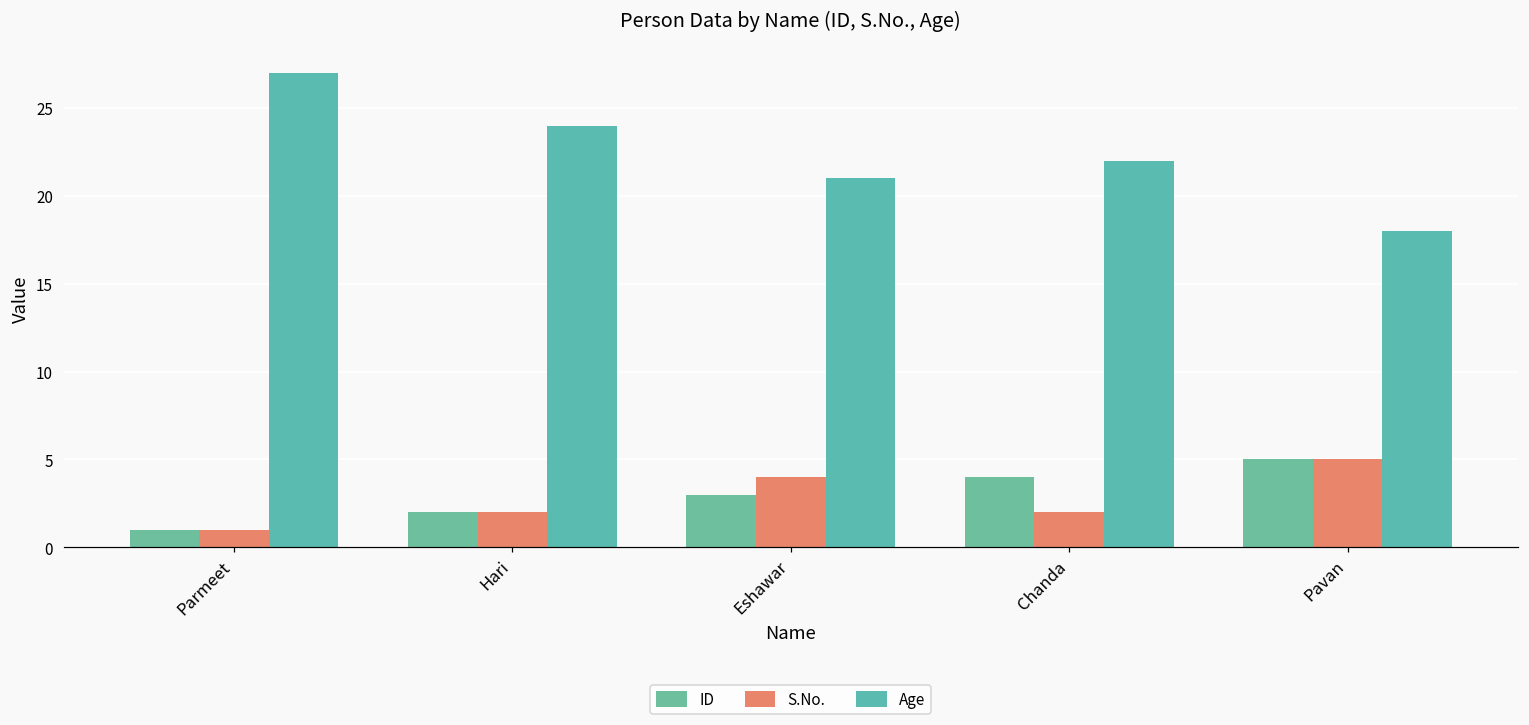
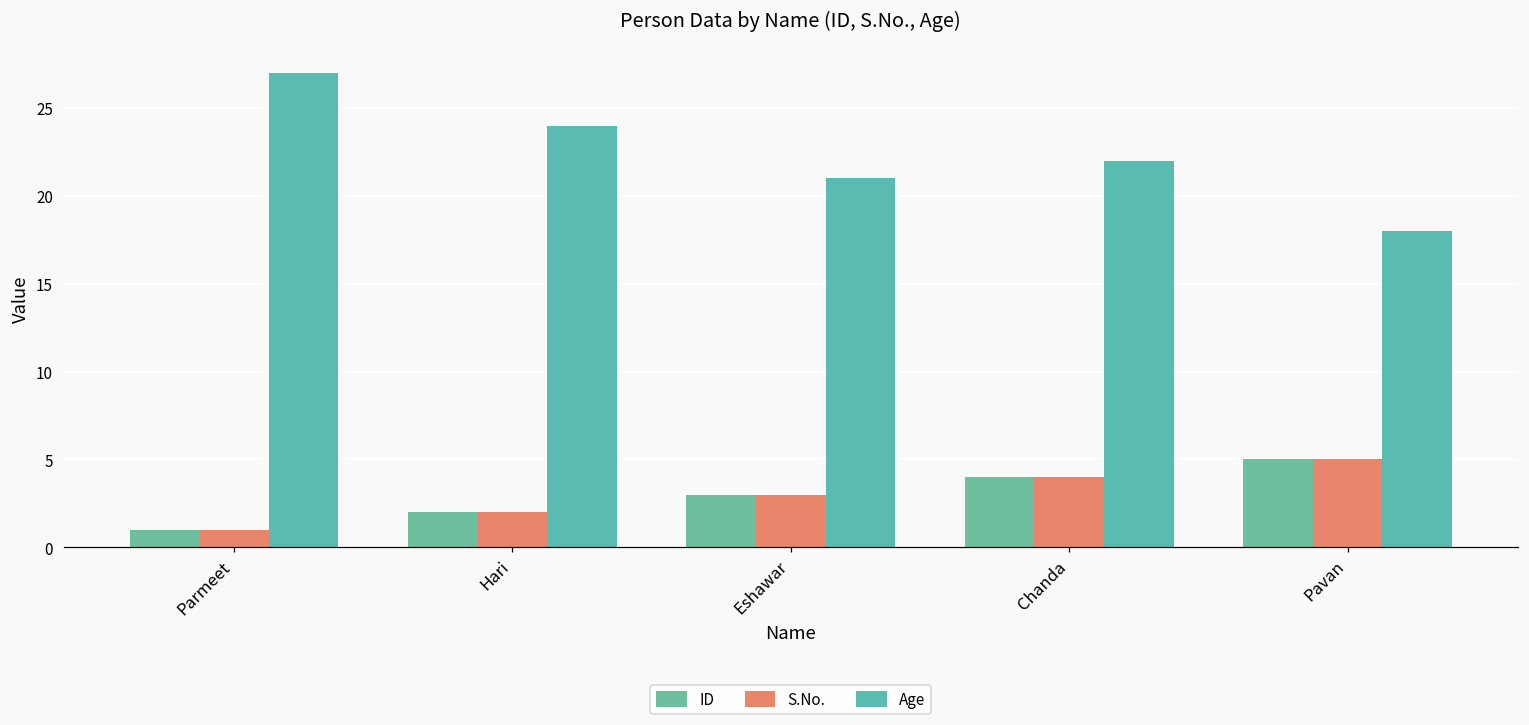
S.No., Eshawar: 4 -> 3
S.No., Chanda: 2 -> 4
